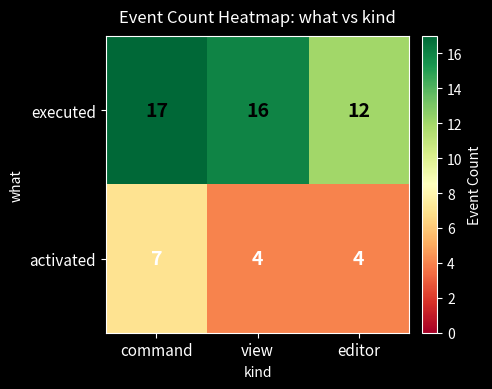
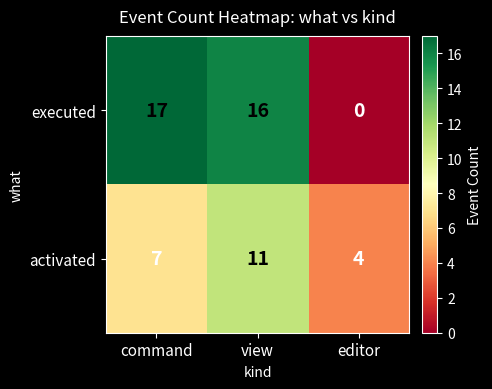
executed, editor: 12 -> 0
activated, view: 4 -> 11
